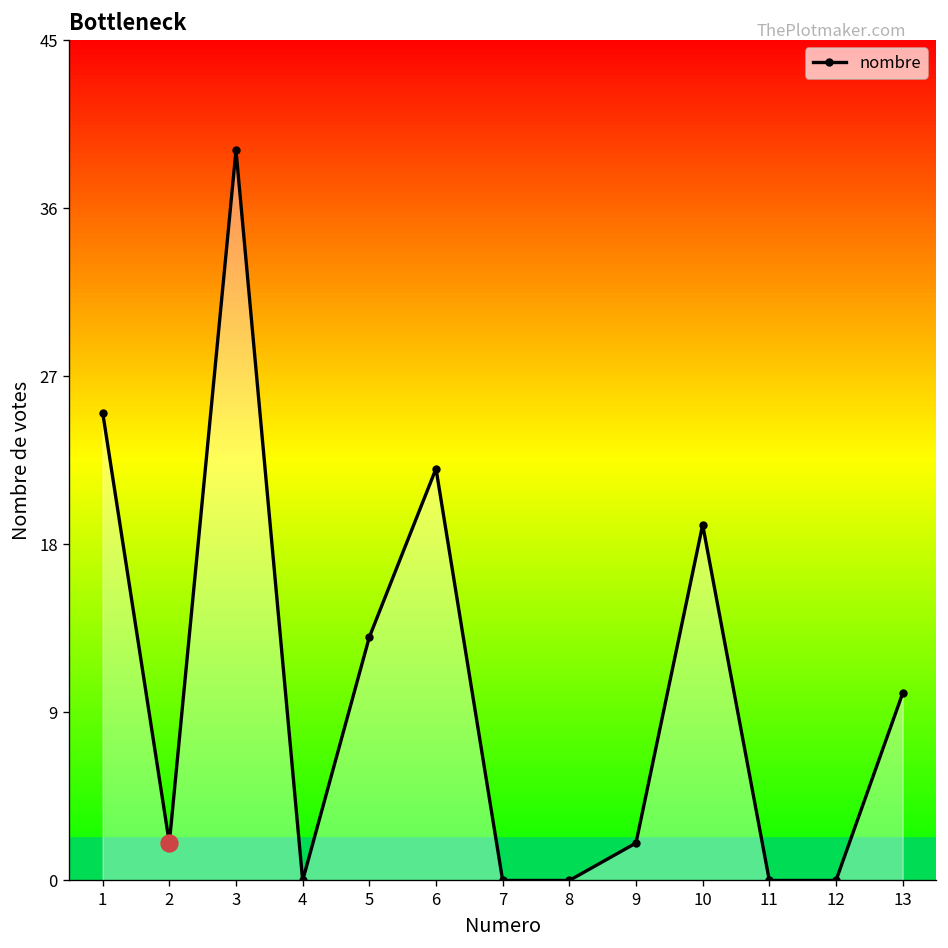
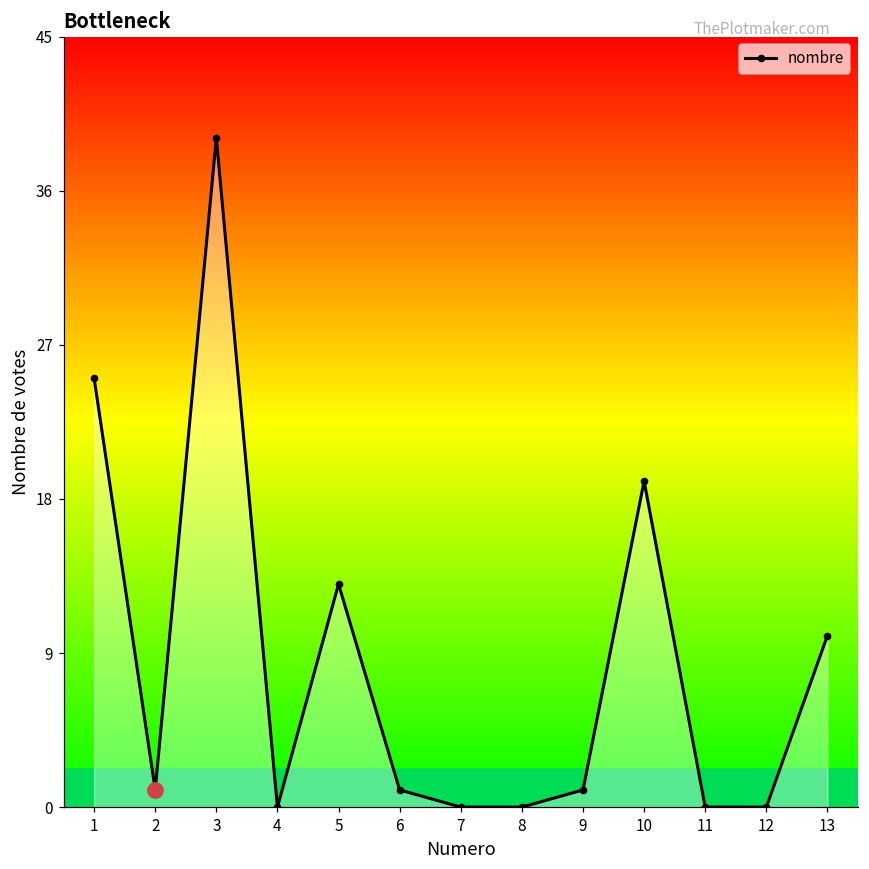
nombre, 2: 2 -> 1
nombre, 6: 22 -> 1
nombre, 9: 2 -> 1
